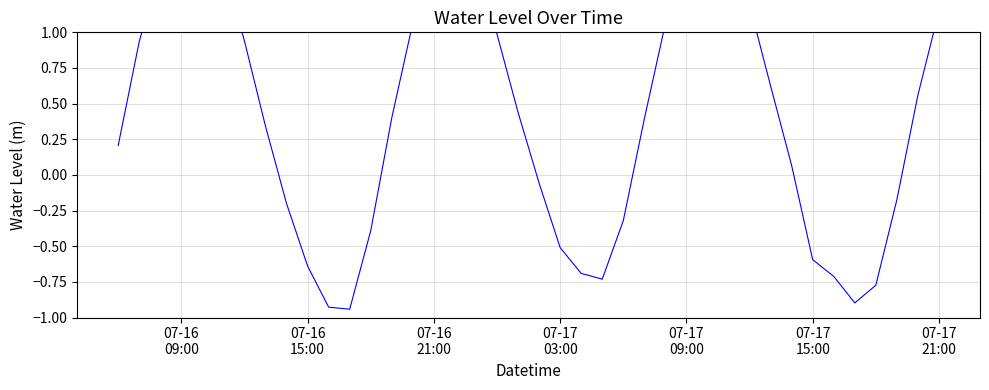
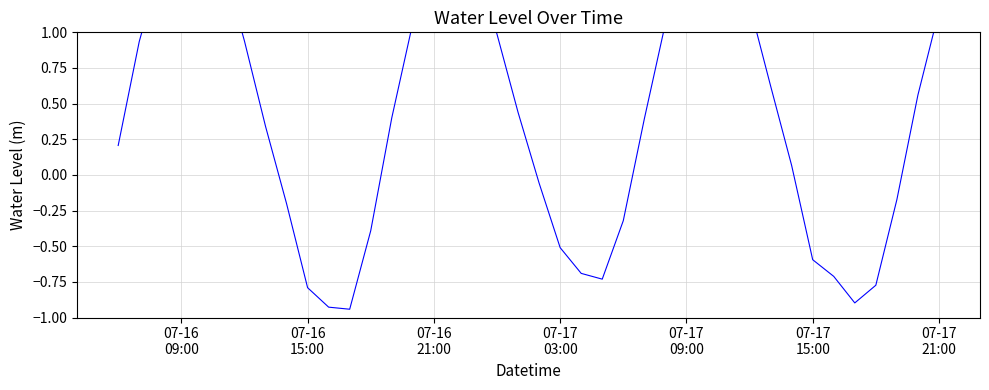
07-16 15:00: -0.64 -> -0.79
